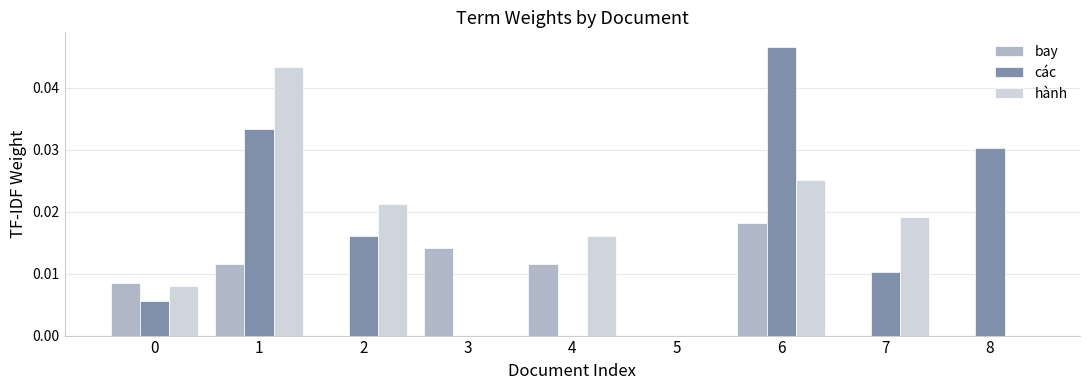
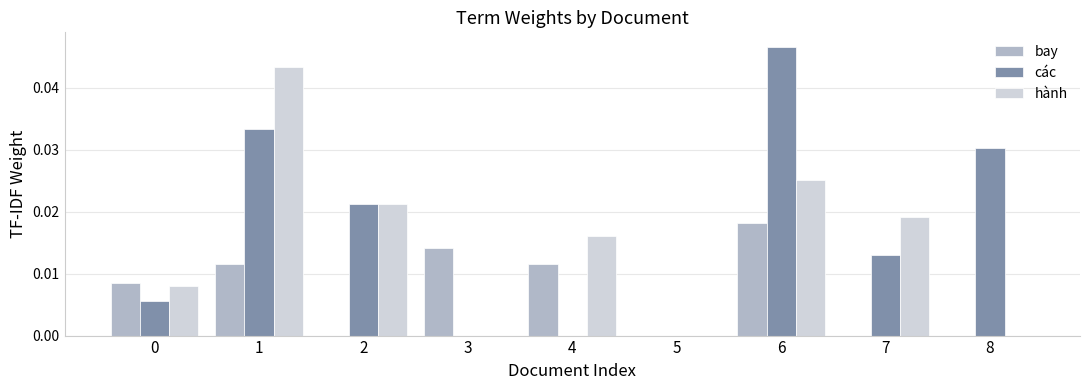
các, 2: 0.016 -> 0.021
các, 7: 0.010 -> 0.013
